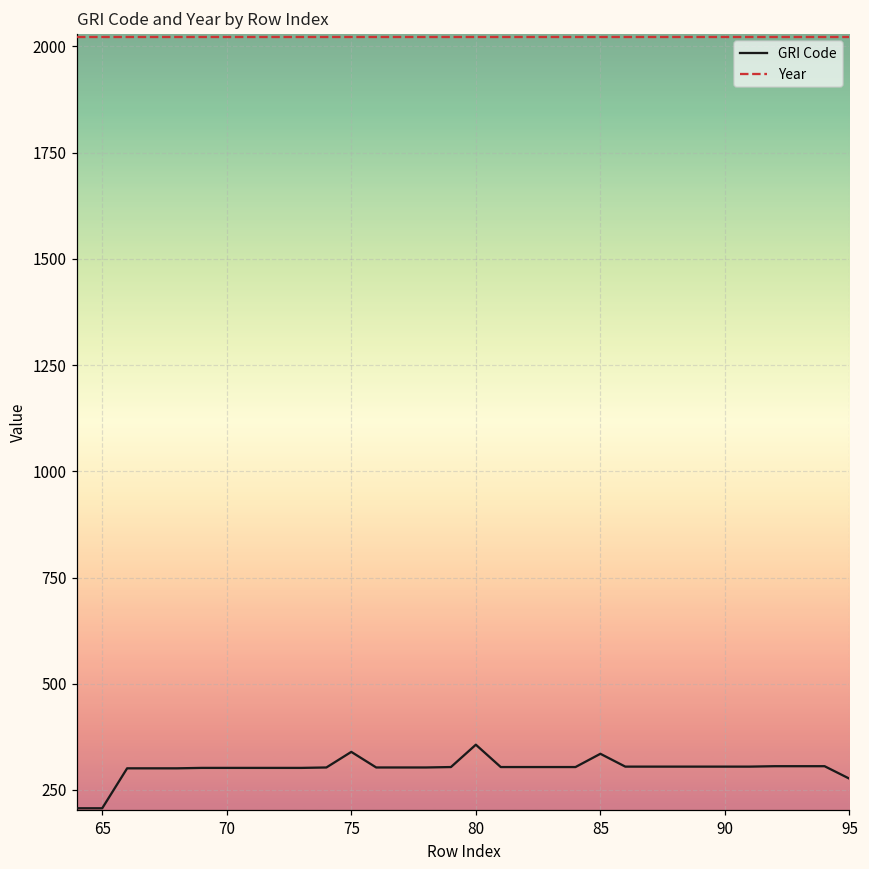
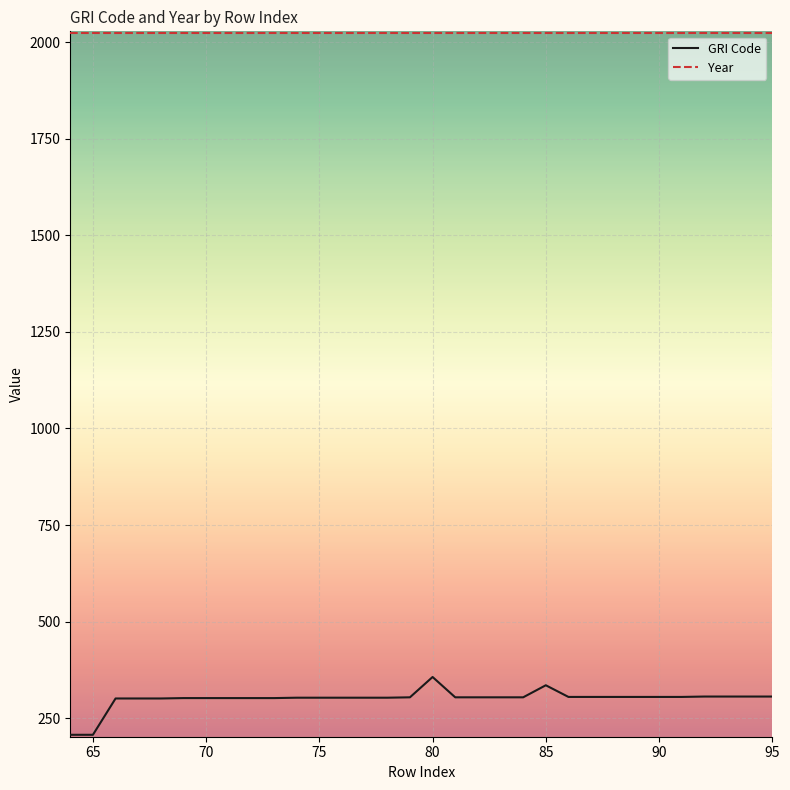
GRI Code, 75: 340 -> 300
GRI Code, 95: 280 -> 310
